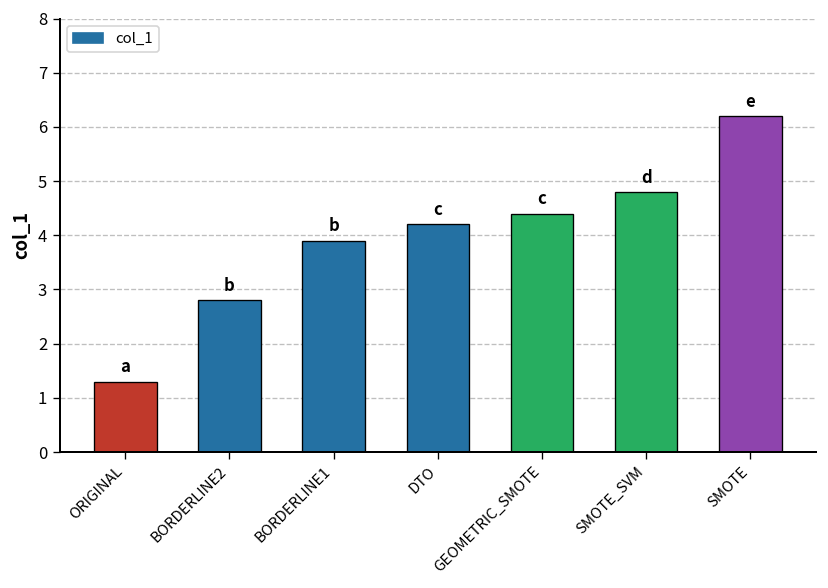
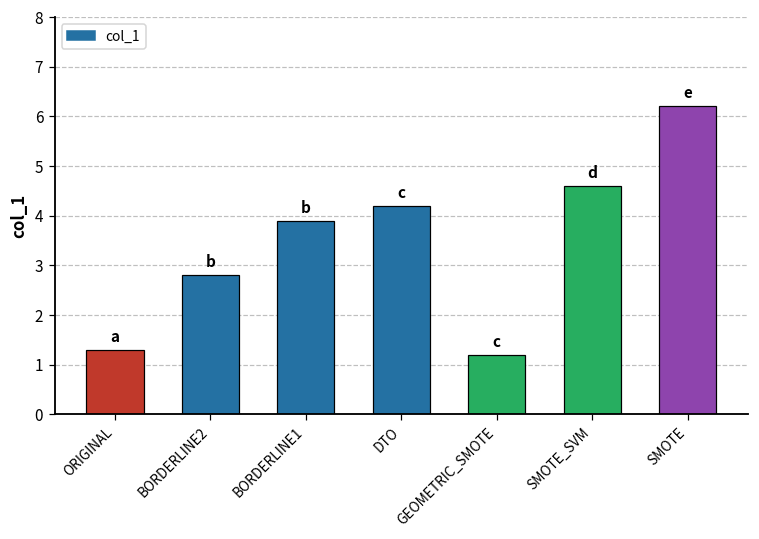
GEOMETRIC_SMOTE: 4.4 -> 1.2
SMOTE_SVM: 4.8 -> 4.6
